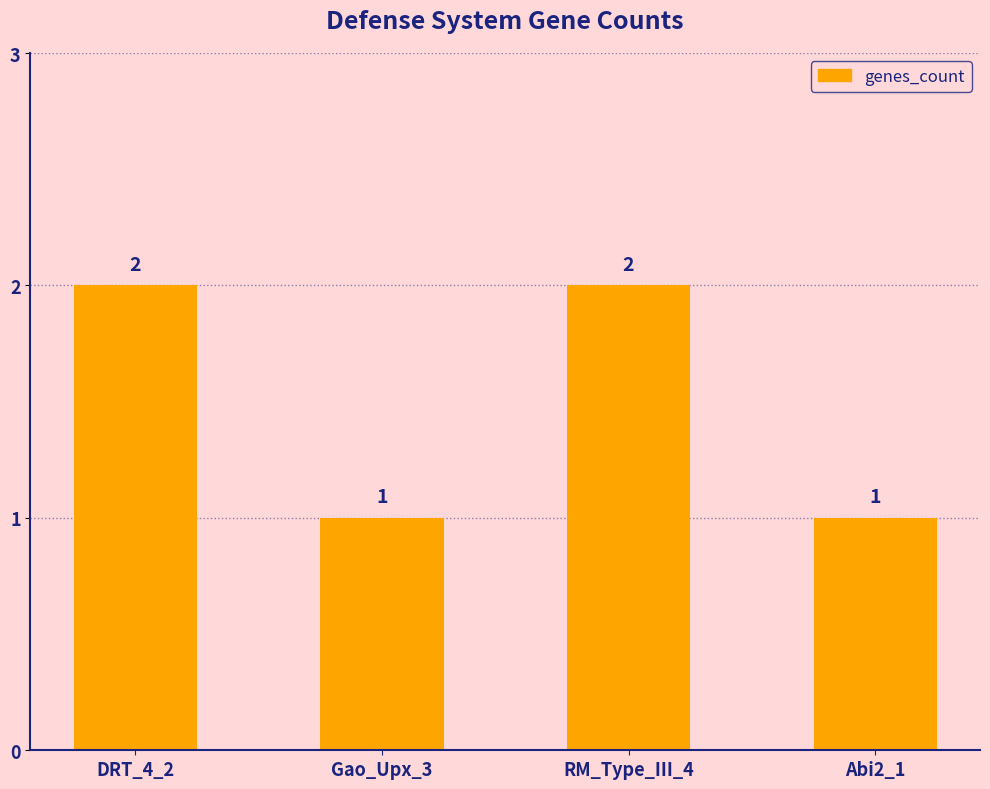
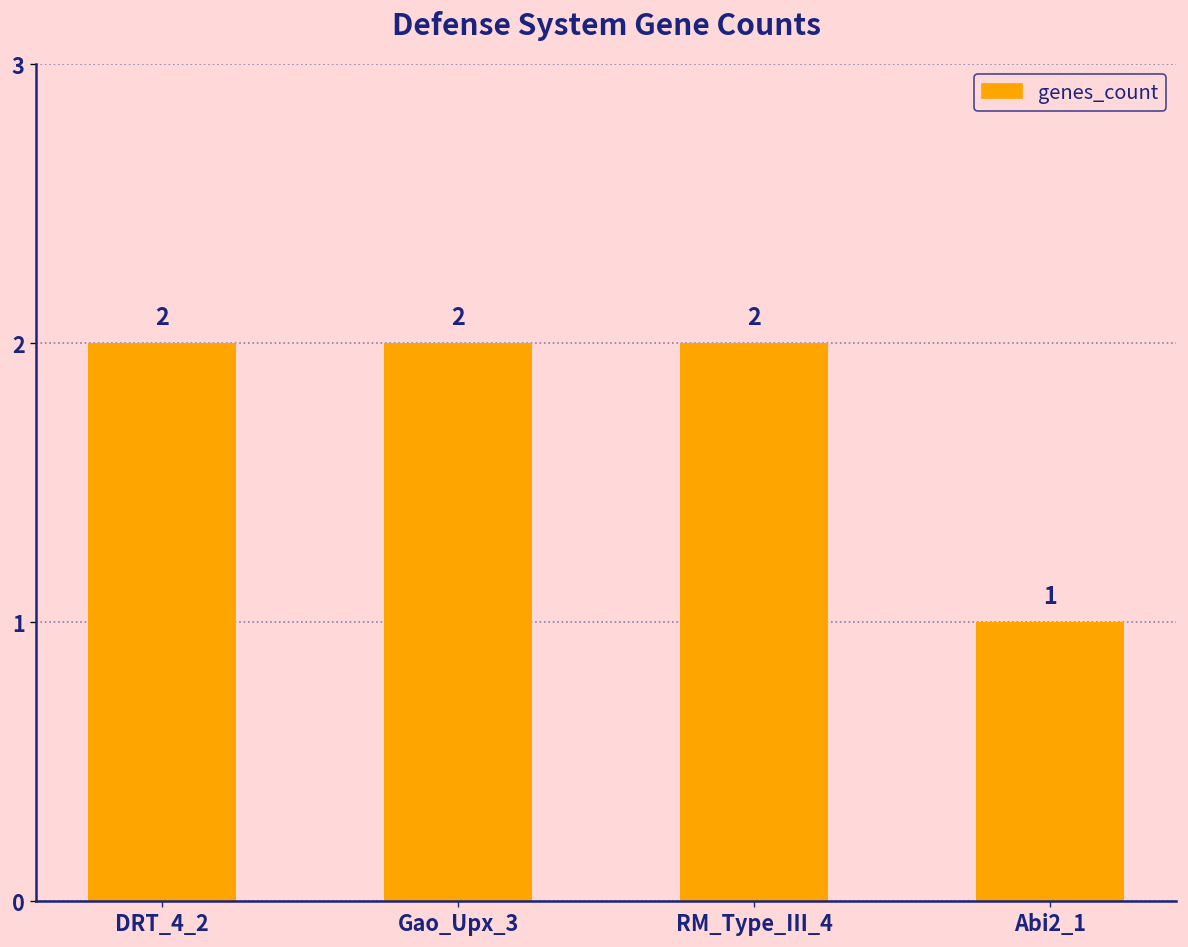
Gao_Upx_3: 1 -> 2
